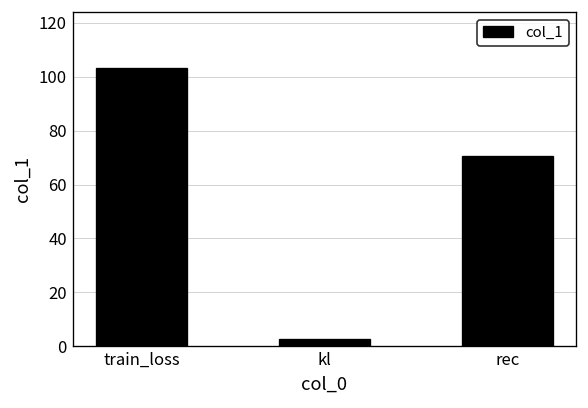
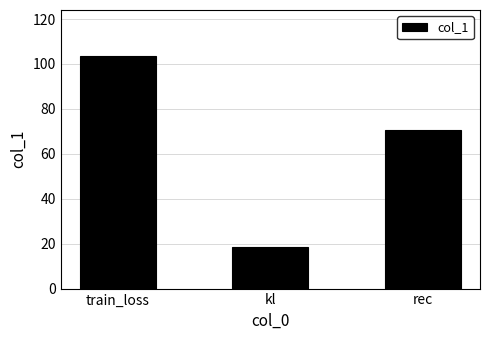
kl: 3 -> 19
